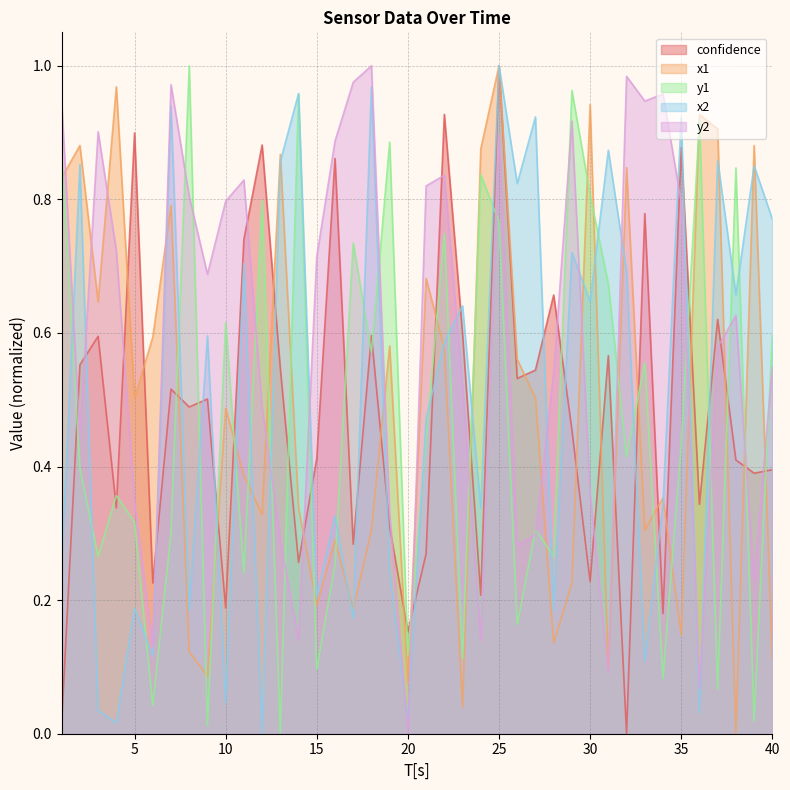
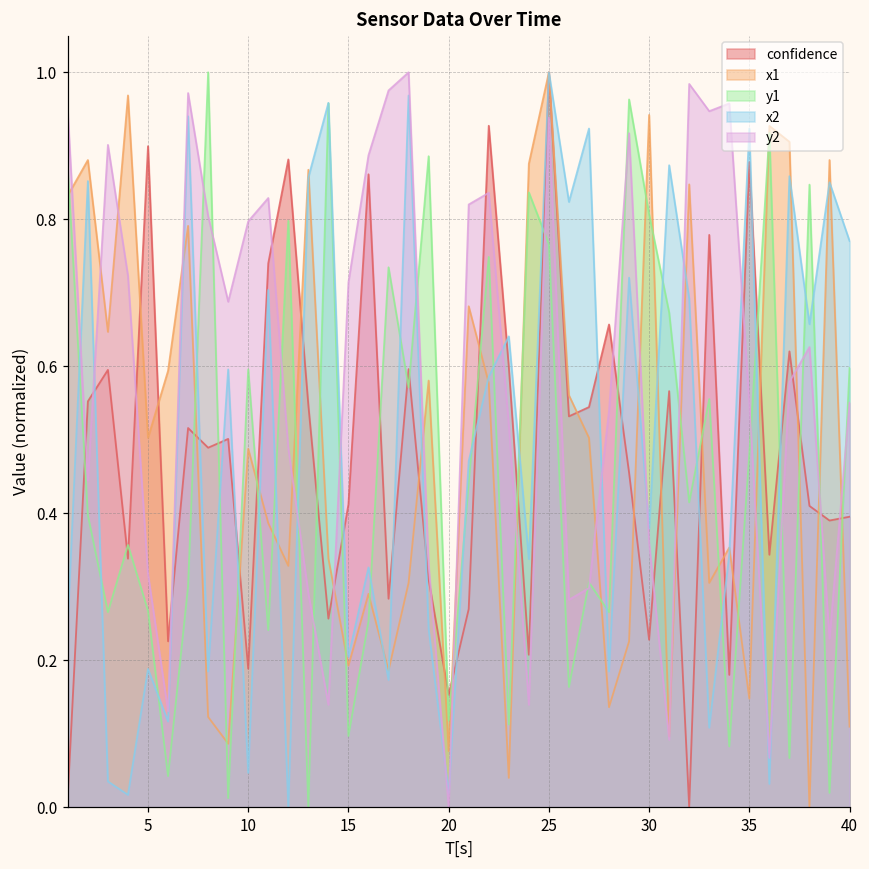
y1, 5: 0.32 -> 0.27
y2, 5: 0.35 -> 0.32
y1, 10: 0.62 -> 0.60
y2, 25: 0.90 -> 0.94
x2, 30: 0.65 -> 0.38
y1, 35: 0.43 -> 0.48
y2, 35: 0.80 -> 0.55
